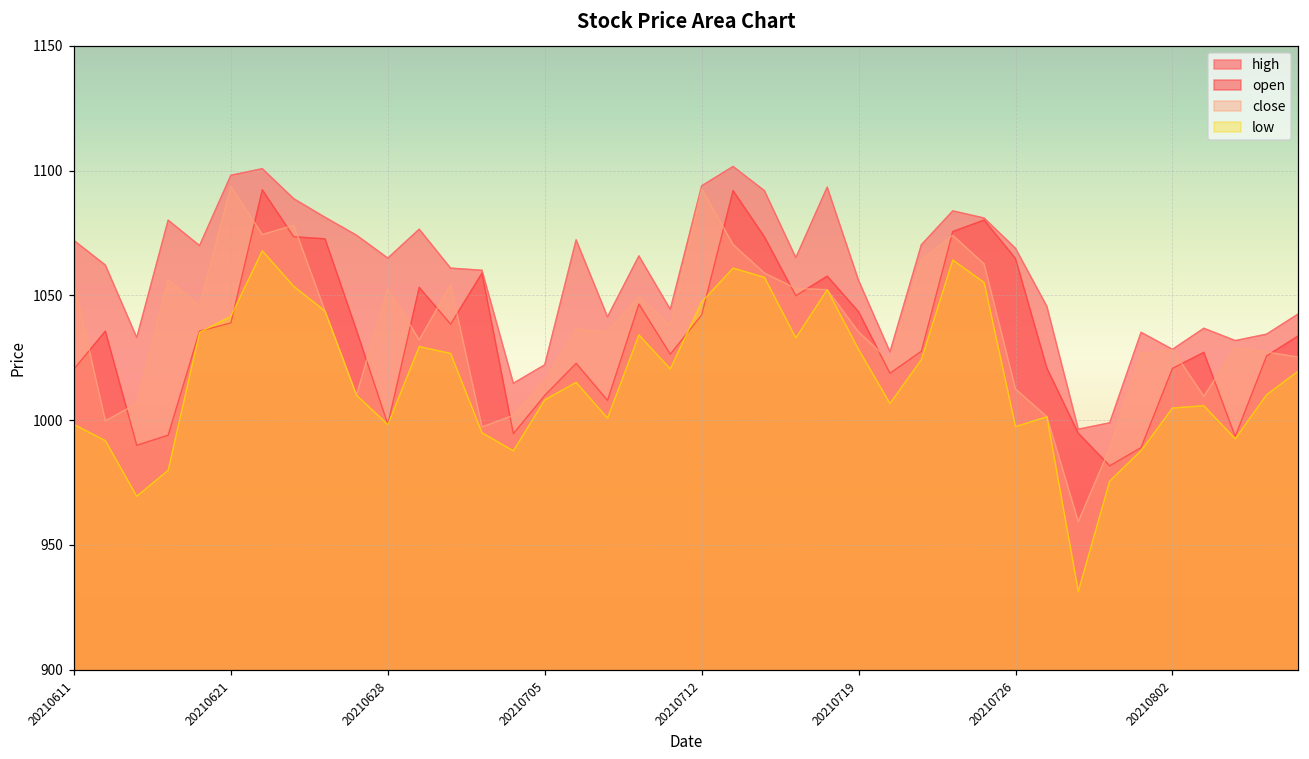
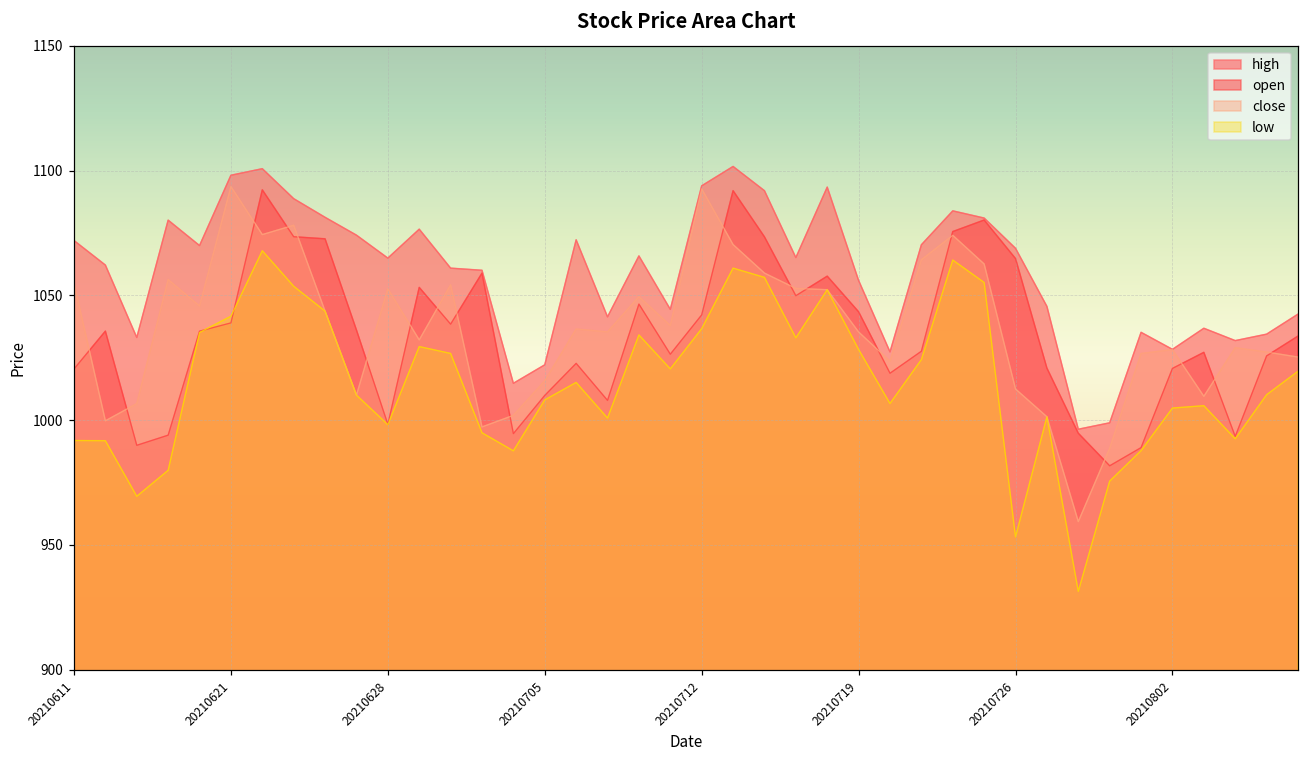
low, 20210611: 998 -> 992
low, 20210712: 1047 -> 1037
low, 20210726: 997 -> 953
